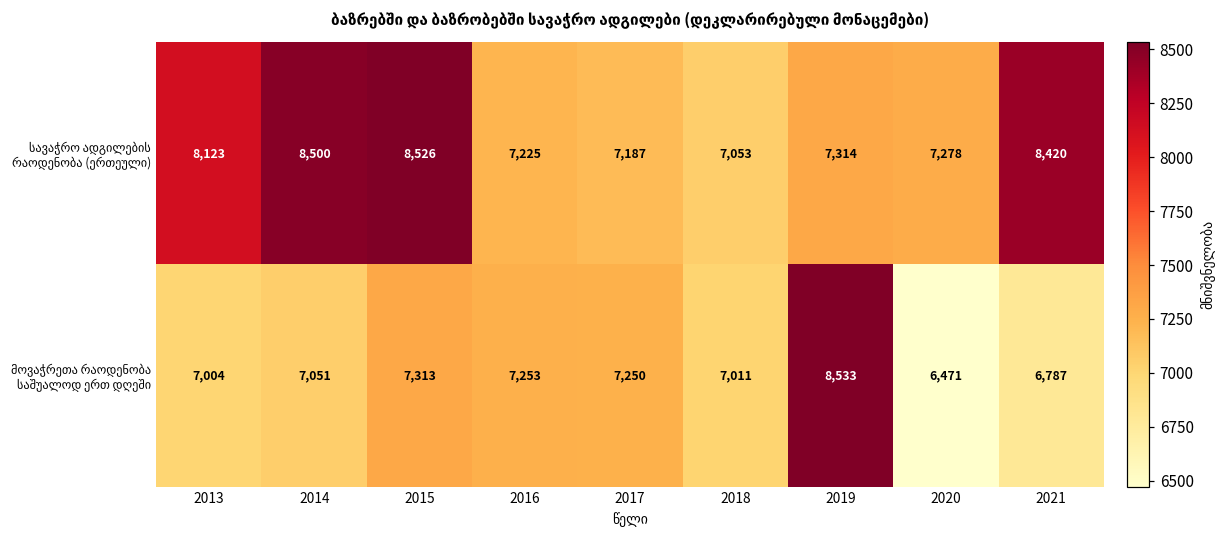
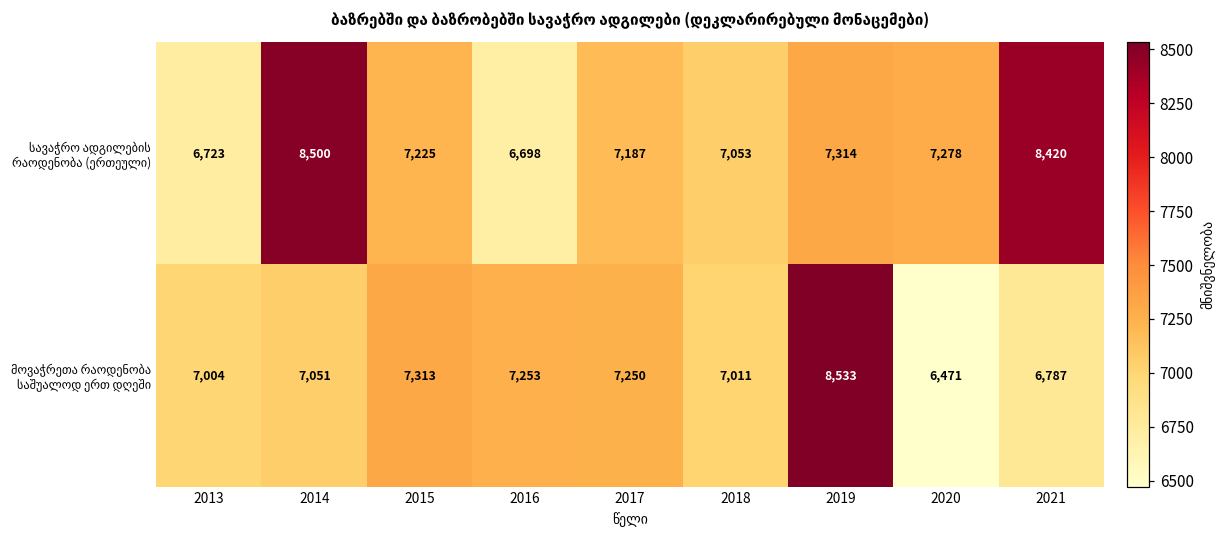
სავაჭრო ადგილების რაოდენობა (ერთეული), 2013: 8,123 -> 6,723
სავაჭრო ადგილების რაოდენობა (ერთეული), 2015: 8,526 -> 7,225
სავაჭრო ადგილების რაოდენობა (ერთეული), 2016: 7,225 -> 6,698
